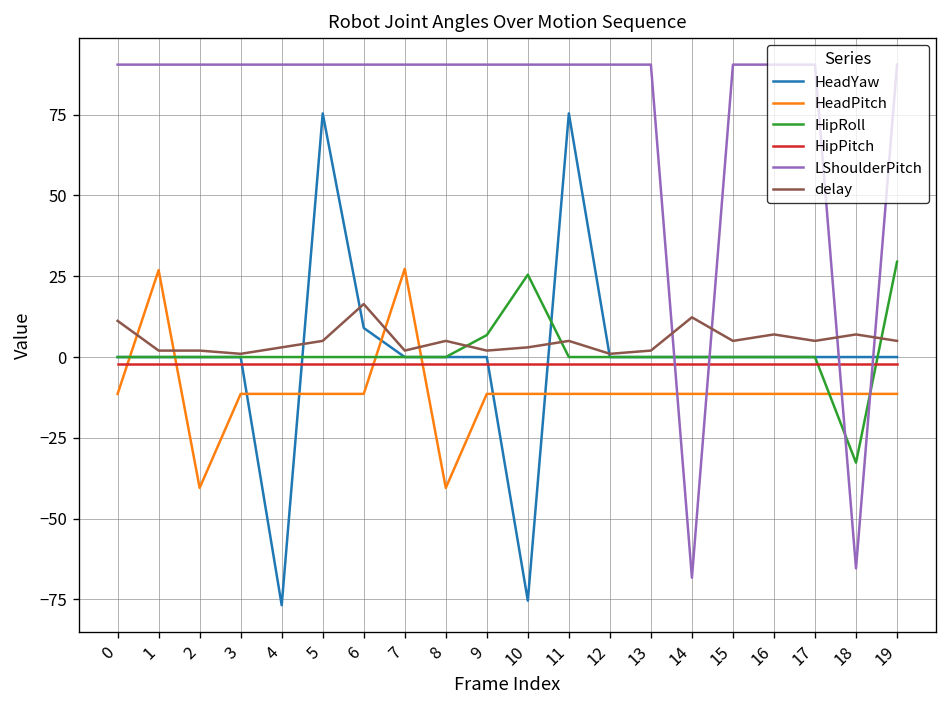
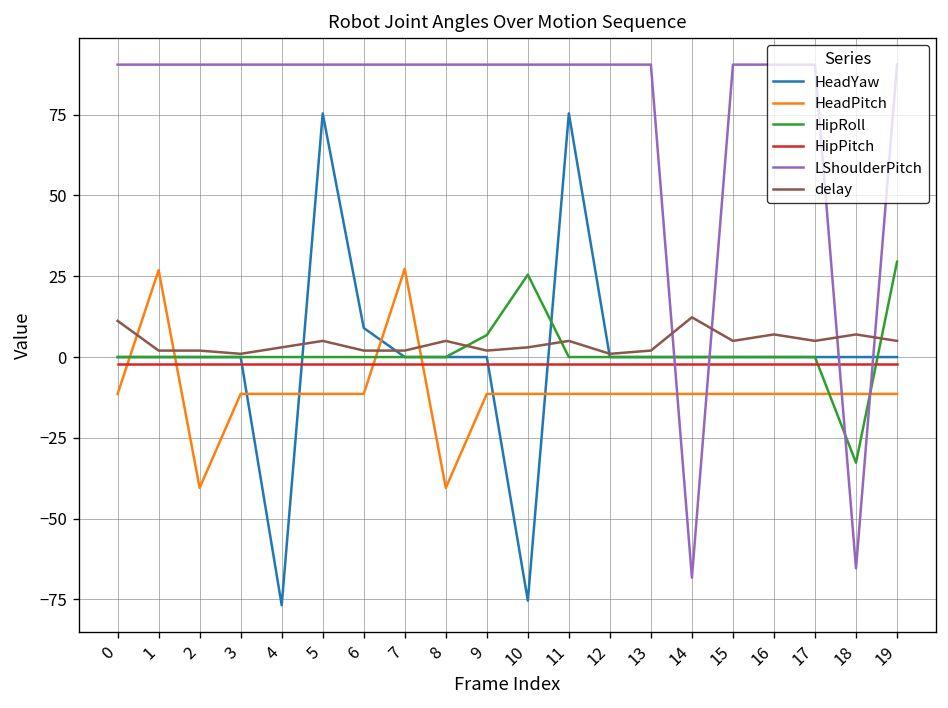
delay, 6: 16 -> 2
